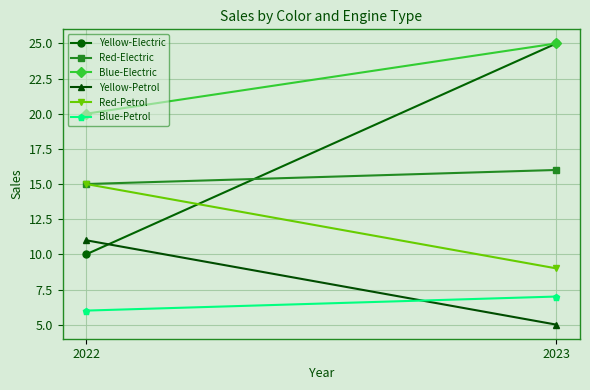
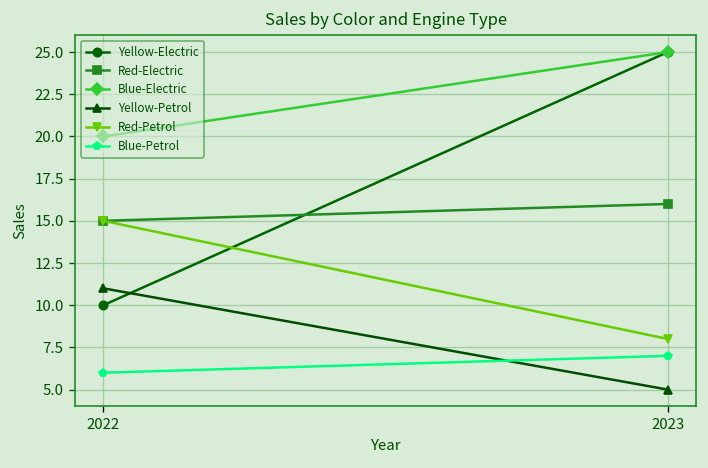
Red-Petrol, 2023: 9 -> 8
